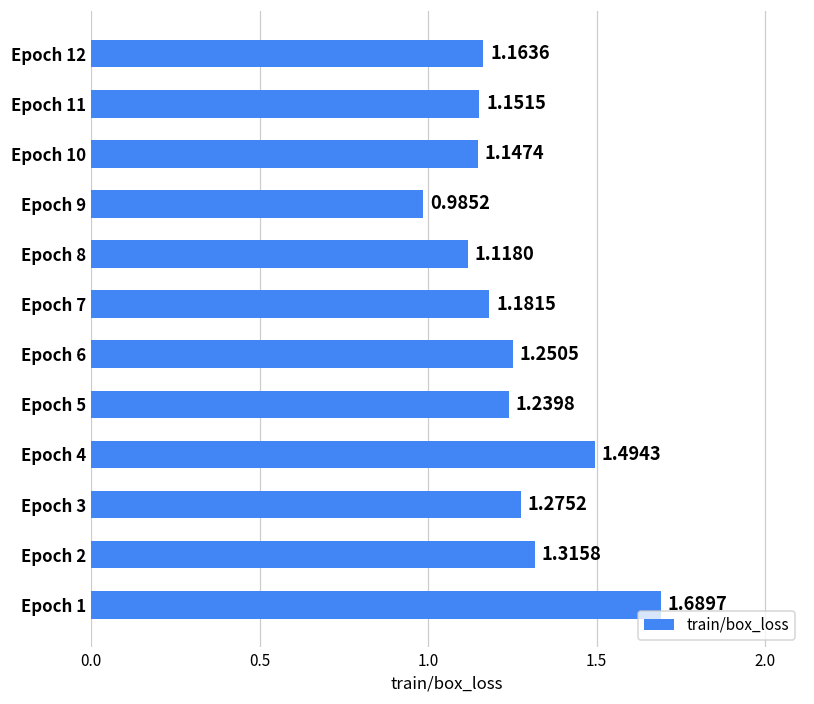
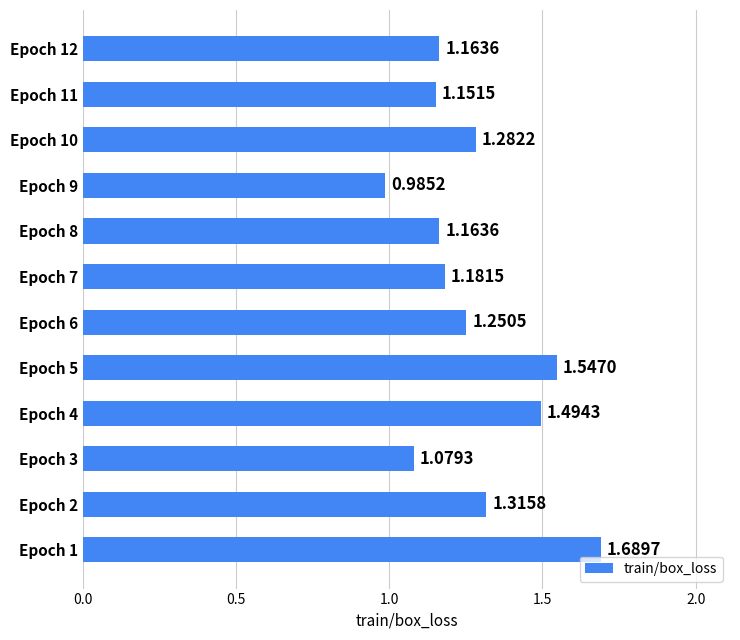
Epoch 10: 1.1474 -> 1.2822
Epoch 8: 1.1180 -> 1.1636
Epoch 5: 1.2398 -> 1.5470
Epoch 3: 1.2752 -> 1.0793
